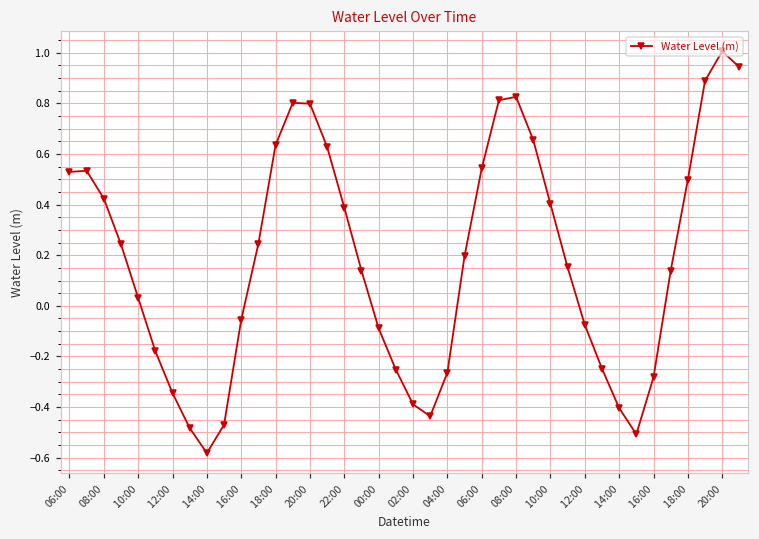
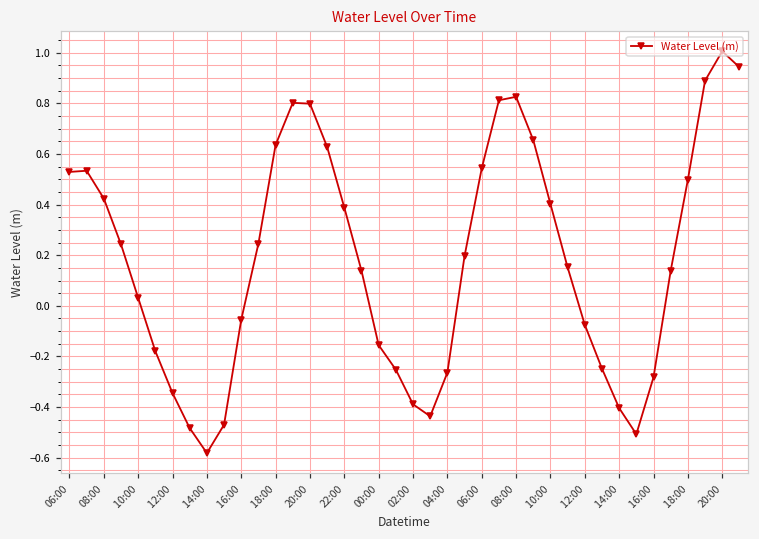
00:00: -0.09 -> -0.16
